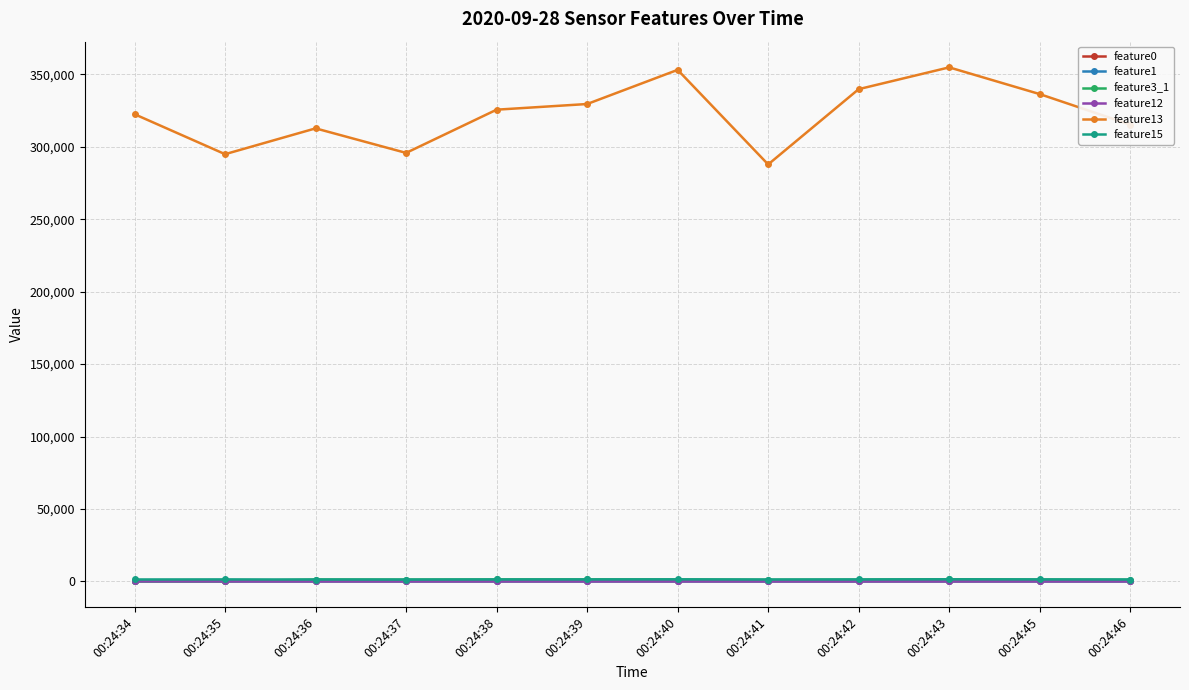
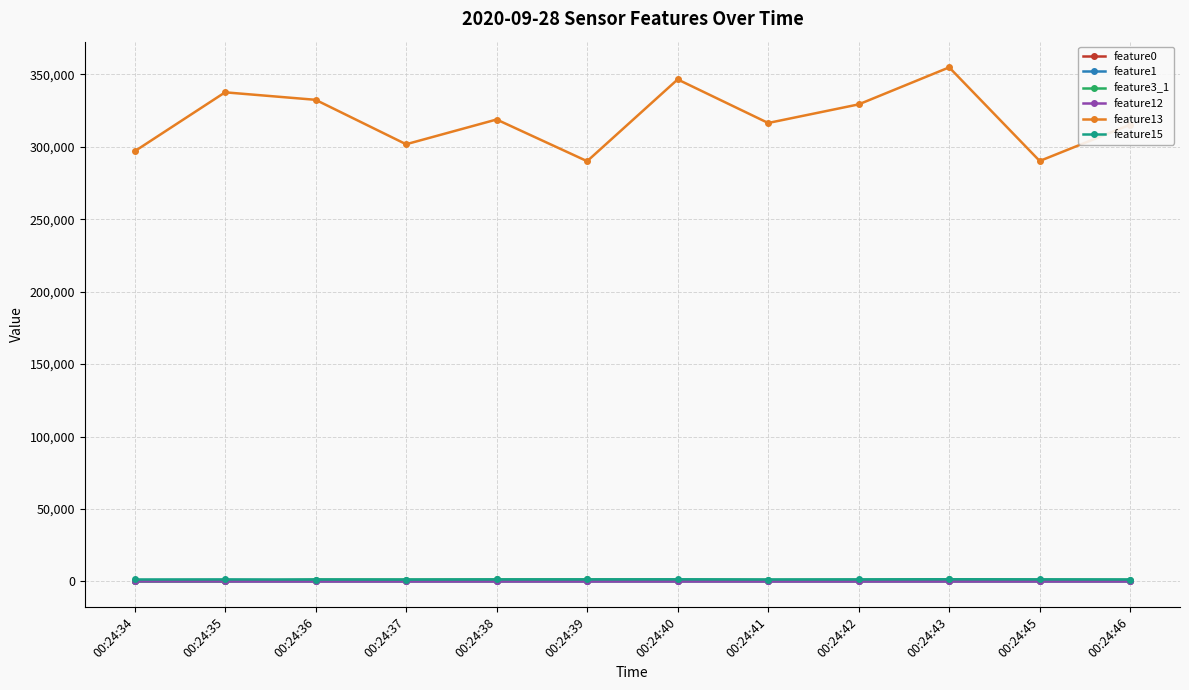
feature13, 00:24:34: 323,000 -> 297,000
feature13, 00:24:35: 295,000 -> 338,000
feature13, 00:24:36: 313,000 -> 332,000
feature13, 00:24:37: 296,000 -> 302,000
feature13, 00:24:38: 326,000 -> 319,000
feature13, 00:24:39: 330,000 -> 290,000
feature13, 00:24:40: 353,000 -> 347,000
feature13, 00:24:41: 288,000 -> 316,000
feature13, 00:24:42: 340,000 -> 329,000
feature13, 00:24:45: 336,000 -> 290,000
